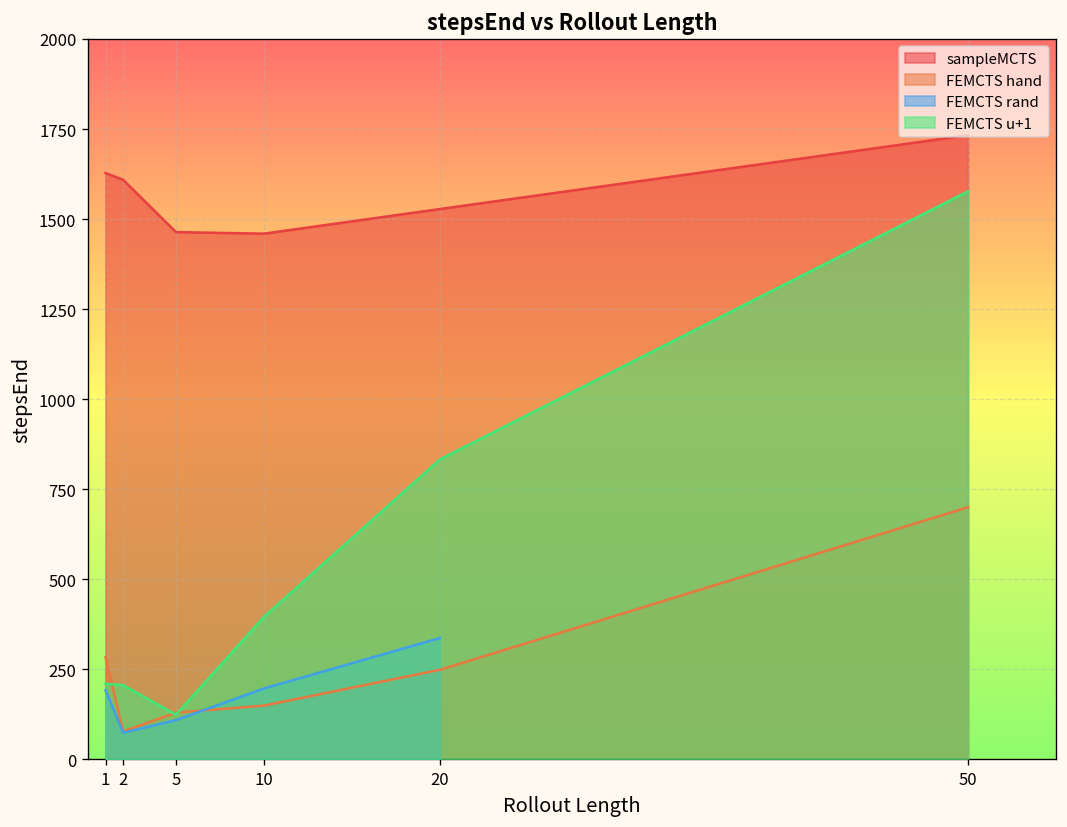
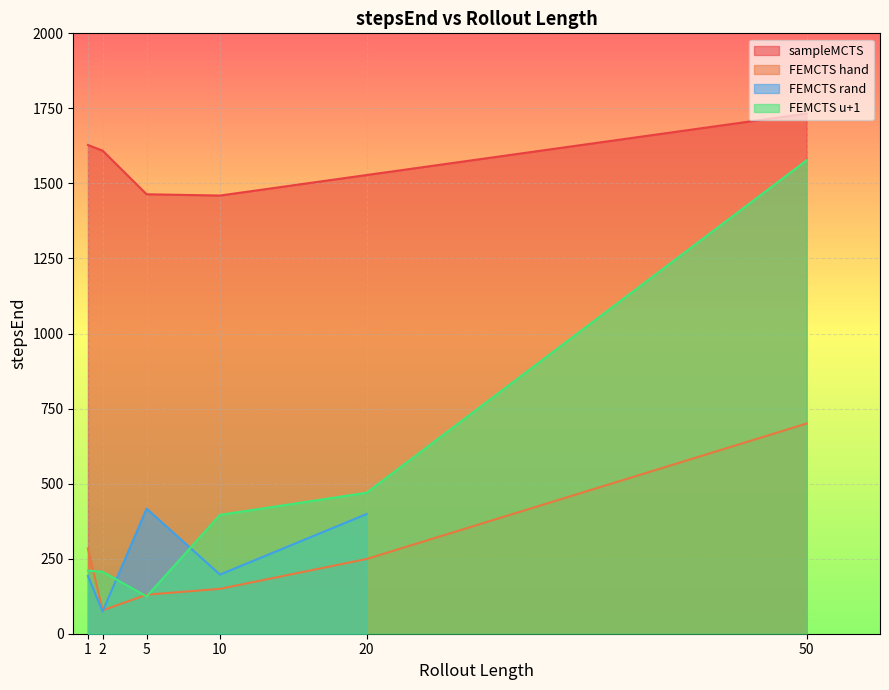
FEMCTS rand, 5: 110 -> 420
FEMCTS rand, 20: 340 -> 400
FEMCTS u+1, 20: 830 -> 470
